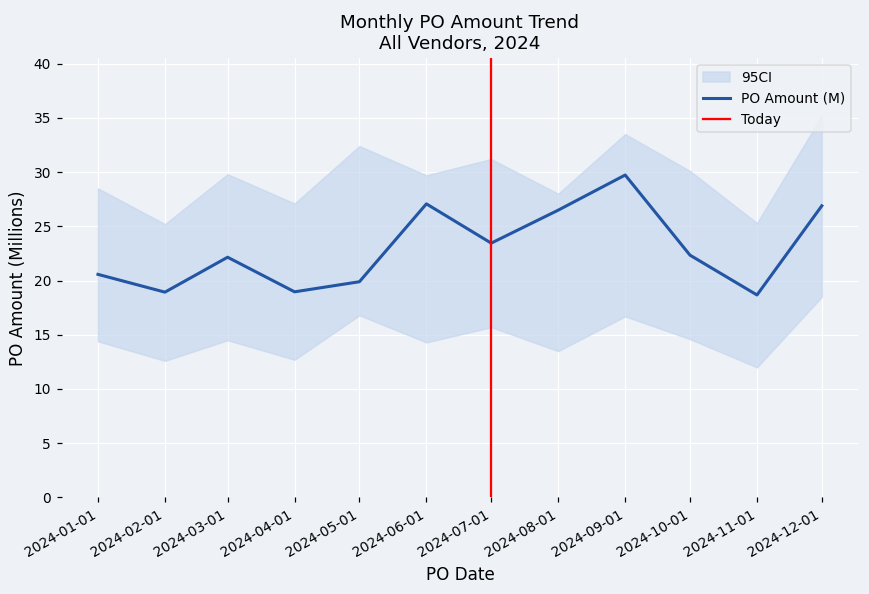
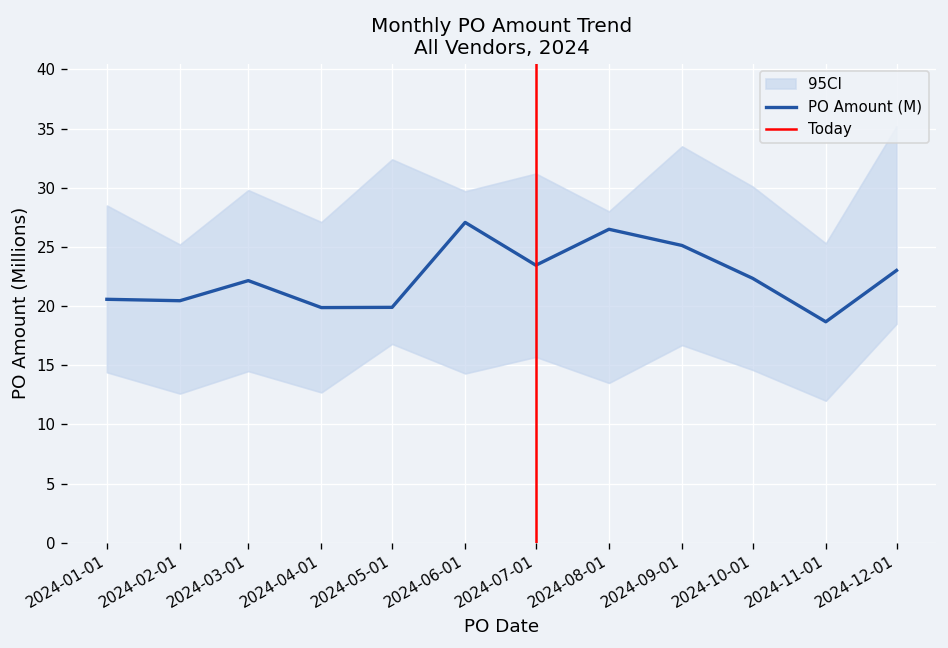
PO Amount (M), 2024-02-01: 19 -> 20
PO Amount (M), 2024-04-01: 19 -> 20
PO Amount (M), 2024-09-01: 30 -> 25
PO Amount (M), 2024-12-01: 27 -> 23
